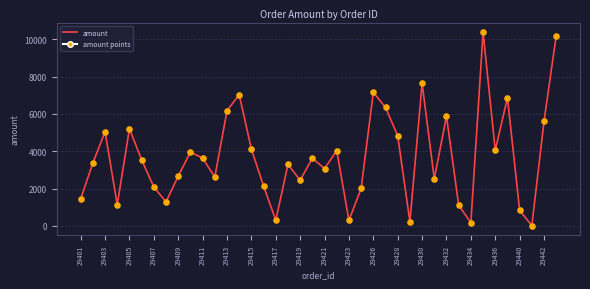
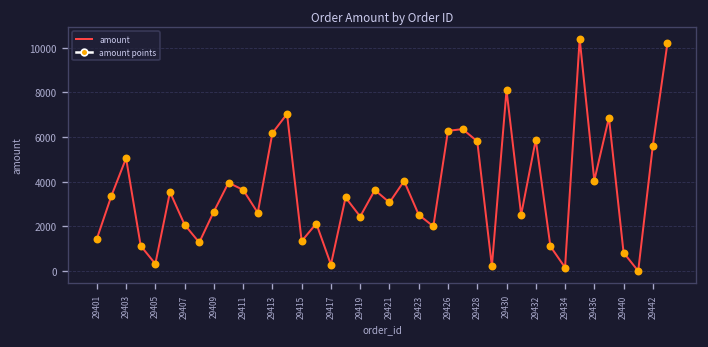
29405: 5200 -> 300
29415: 4100 -> 1300
29423: 300 -> 2500
29426: 7200 -> 6300
29428: 4800 -> 5800
29430: 7600 -> 8100
